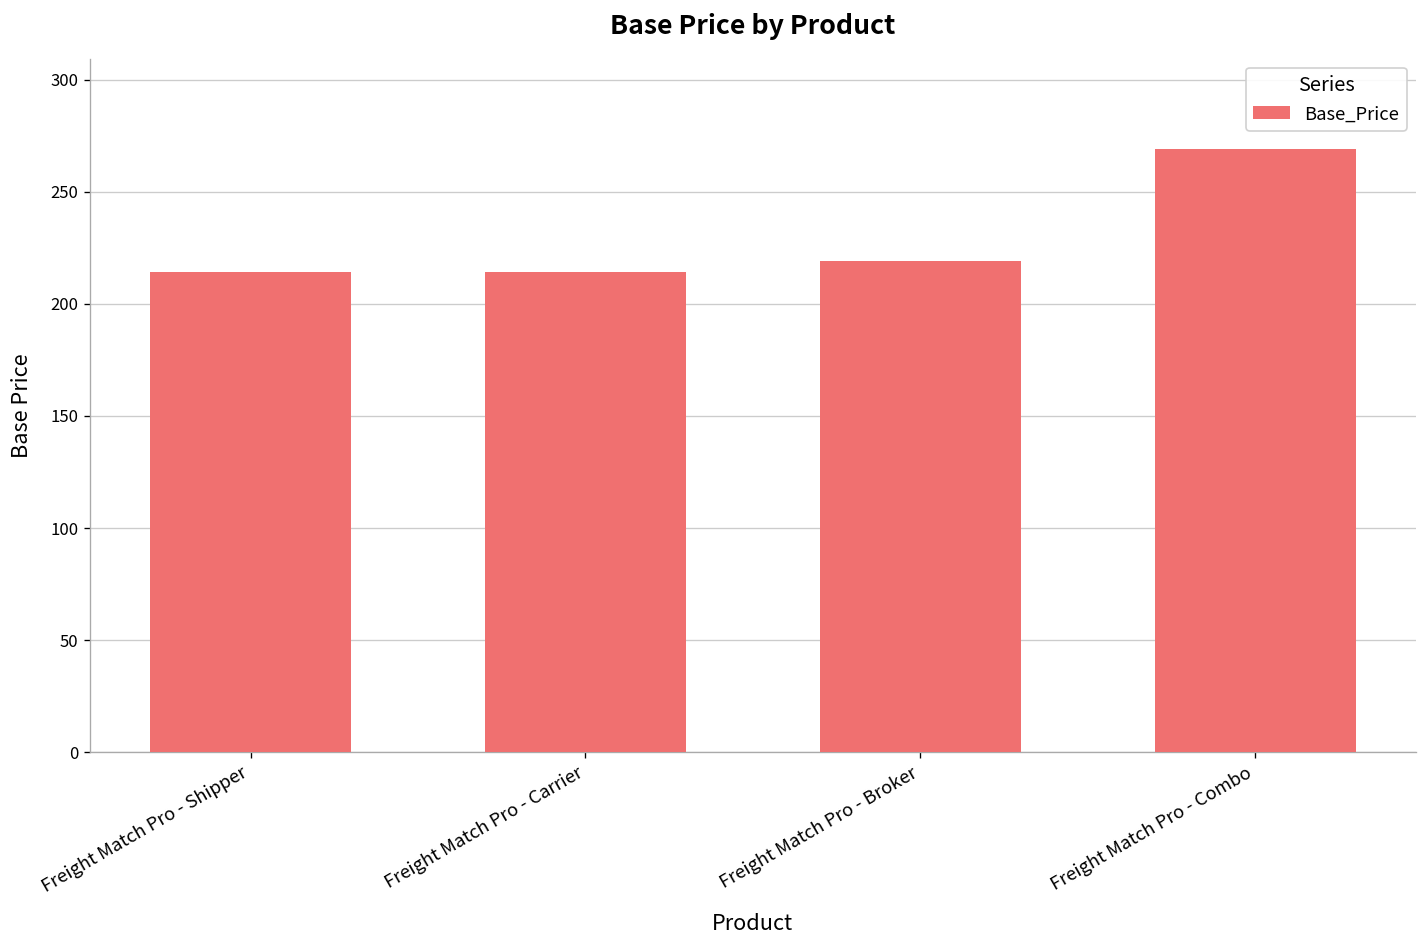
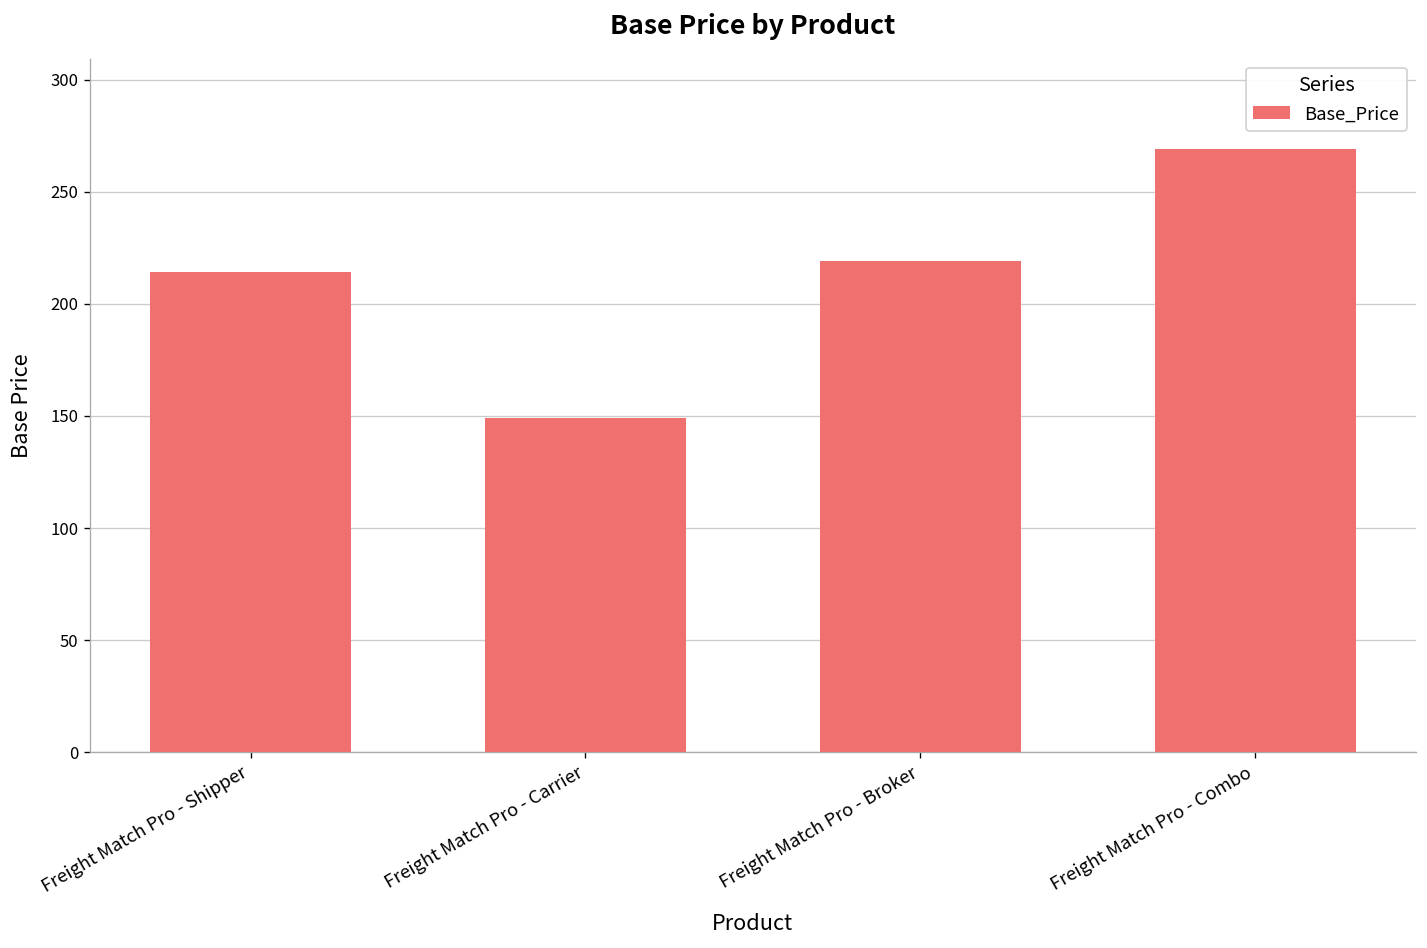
Freight Match Pro - Carrier: 214 -> 149
